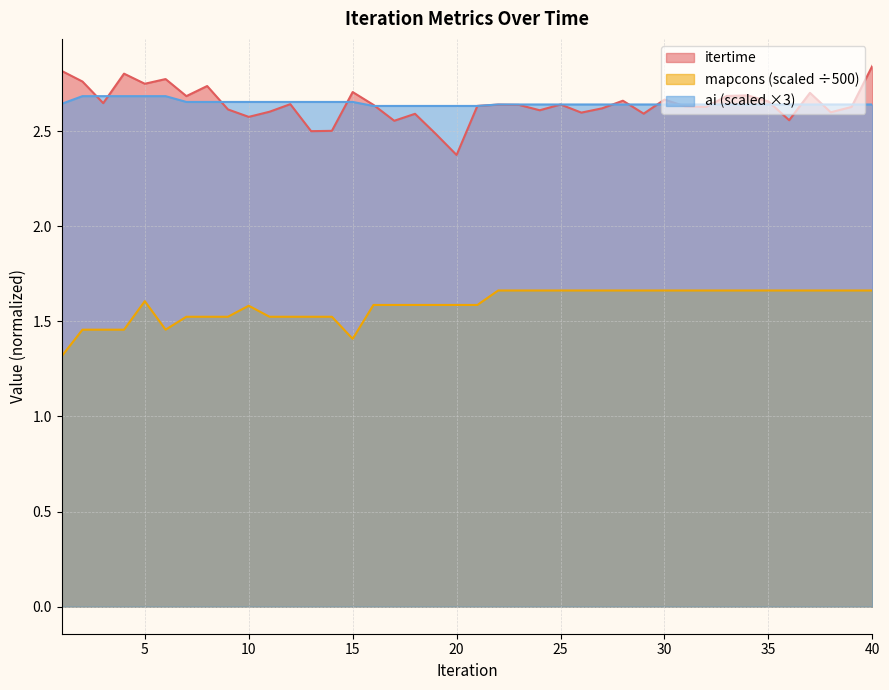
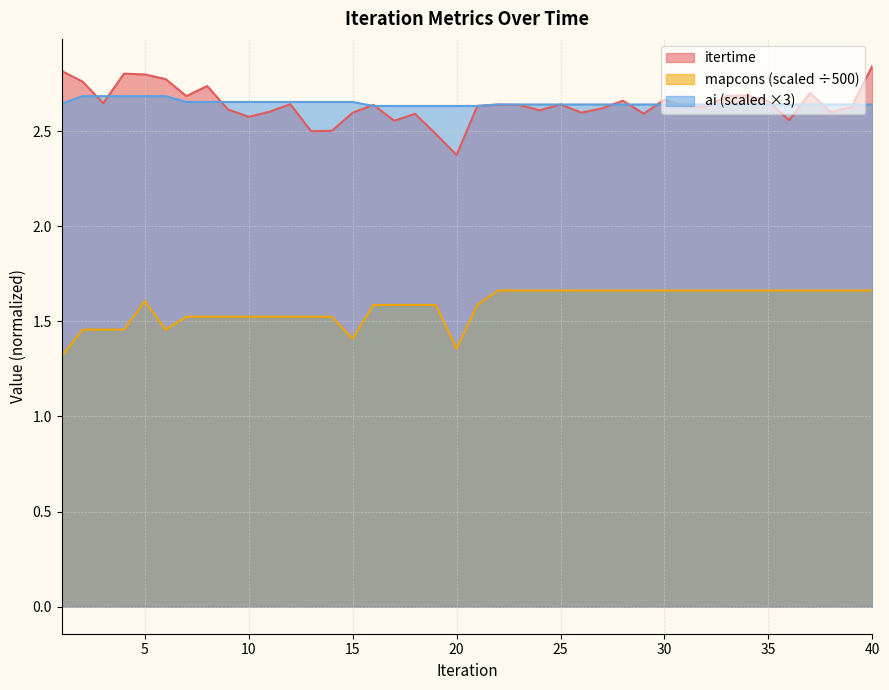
itertime, 5: 2.75 -> 2.80
mapcons (scaled ÷500), 10: 1.58 -> 1.52
itertime, 15: 2.71 -> 2.60
mapcons (scaled ÷500), 20: 1.59 -> 1.36
